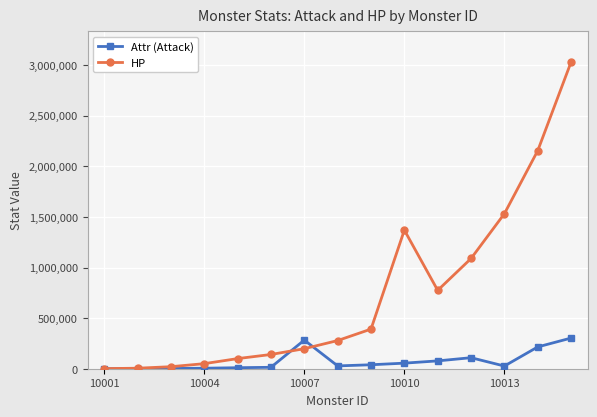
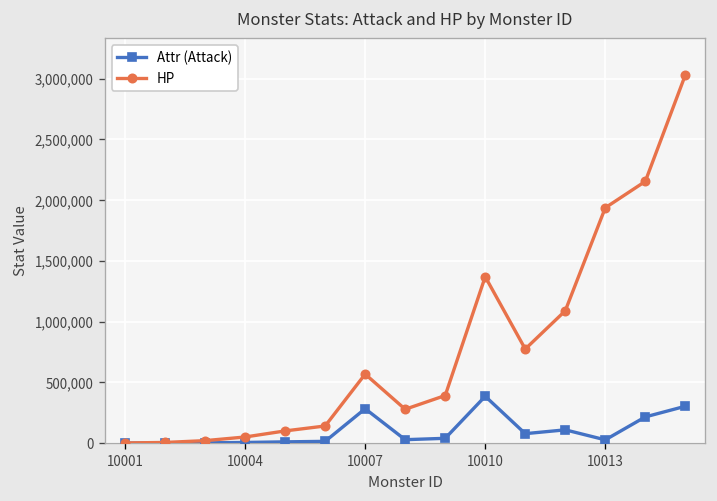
HP, 10007: 200,000 -> 570,000
Attr (Attack), 10010: 60,000 -> 390,000
HP, 10013: 1,530,000 -> 1,940,000
